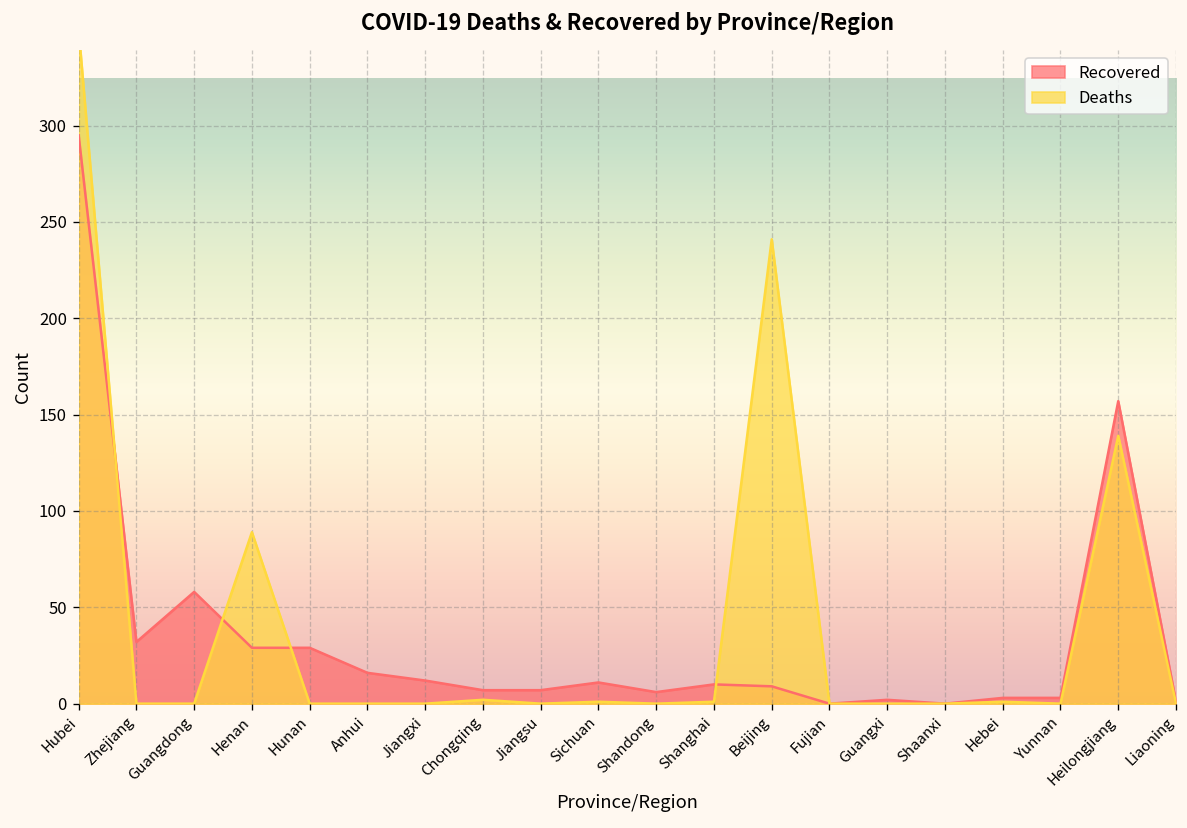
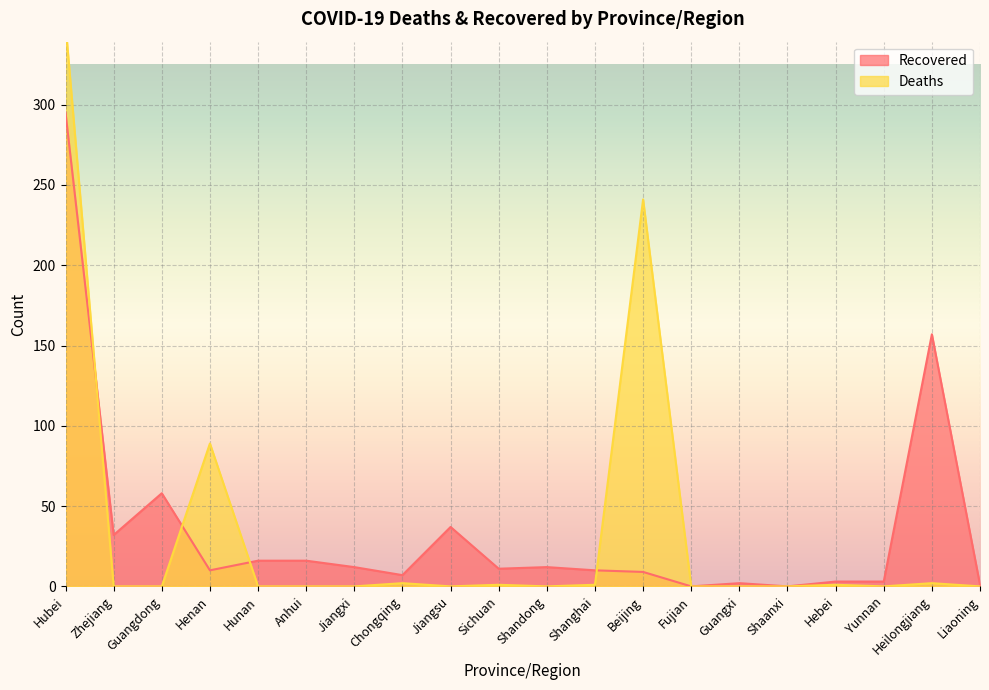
Recovered, Henan: 29 -> 10
Recovered, Hunan: 29 -> 16
Recovered, Jiangsu: 7 -> 37
Recovered, Shandong: 6 -> 12
Deaths, Heilongjiang: 139 -> 2
